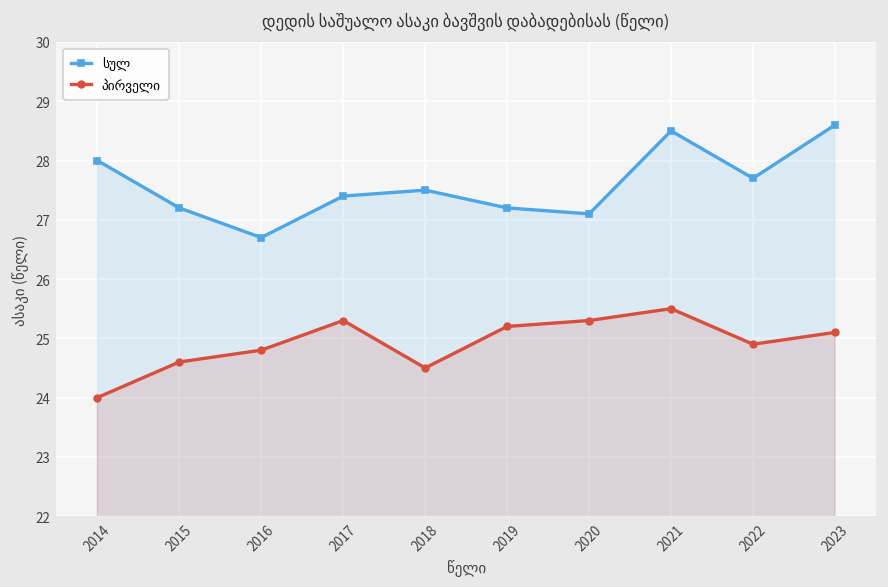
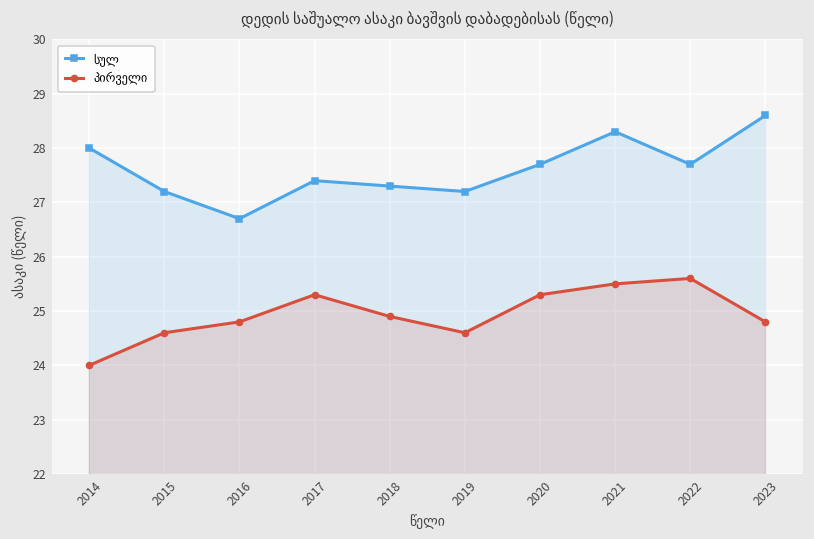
სულ, 2018: 27.5 -> 27.3
პირველი, 2018: 24.5 -> 24.9
პირველი, 2019: 25.2 -> 24.6
სულ, 2020: 27.1 -> 27.7
სულ, 2021: 28.5 -> 28.3
პირველი, 2022: 24.9 -> 25.6
პირველი, 2023: 25.1 -> 24.8
